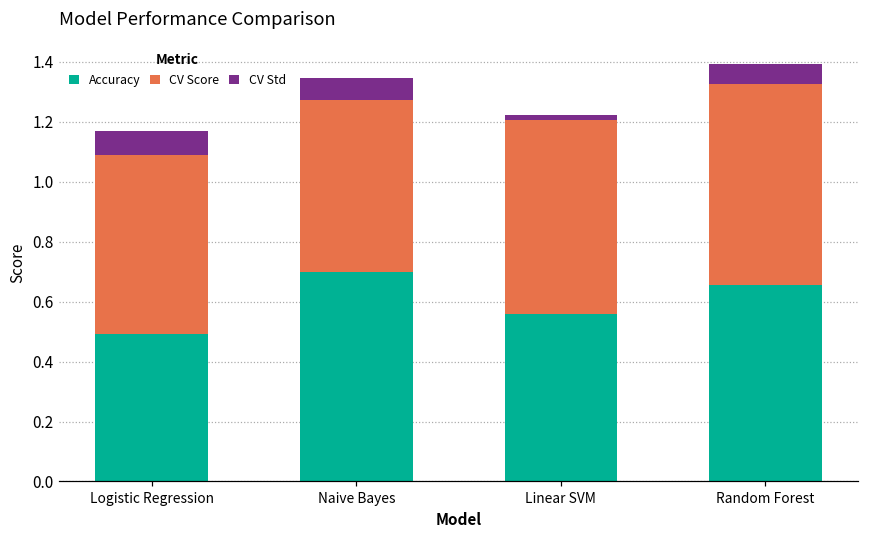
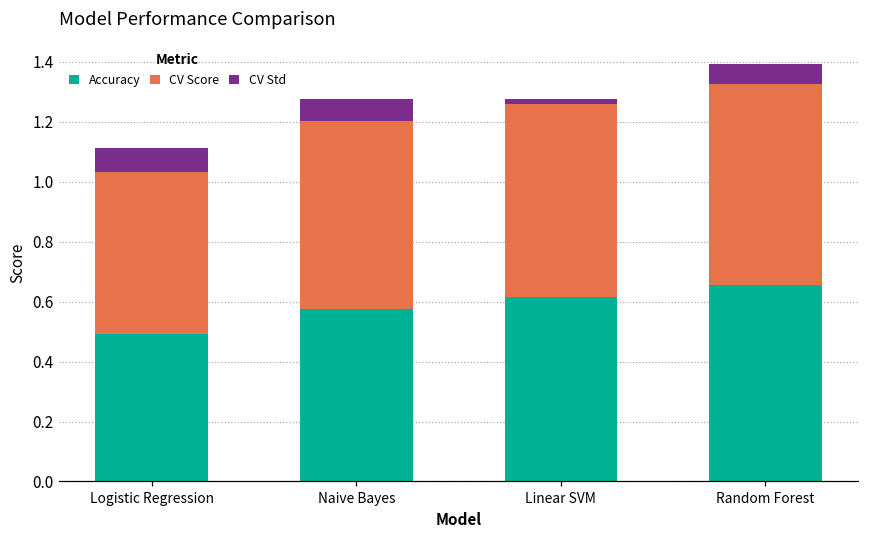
CV Score, Logistic Regression: 0.60 -> 0.54
Accuracy, Naive Bayes: 0.70 -> 0.58
CV Score, Naive Bayes: 0.57 -> 0.63
Accuracy, Linear SVM: 0.56 -> 0.62
